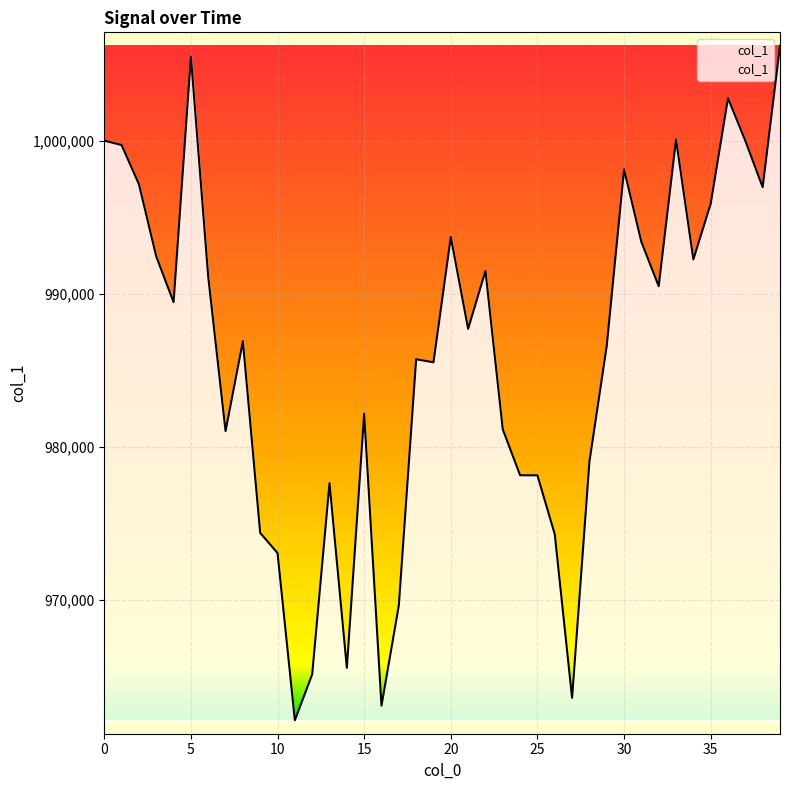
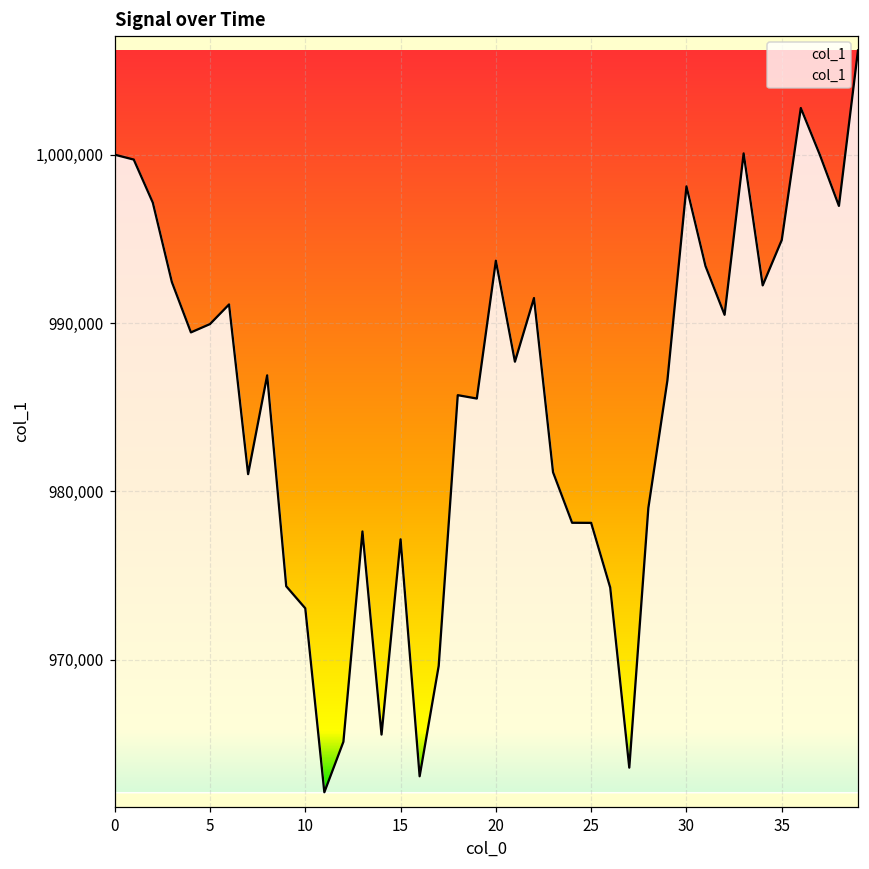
5: 1,005,500 -> 989,900
15: 982,200 -> 977,200
35: 995,900 -> 994,900
